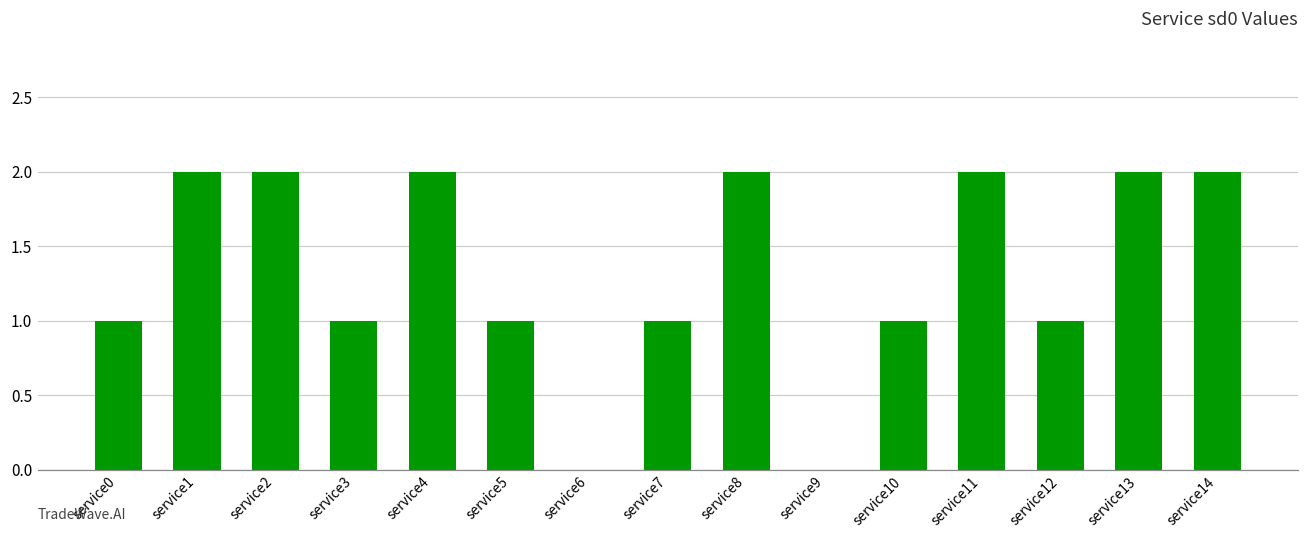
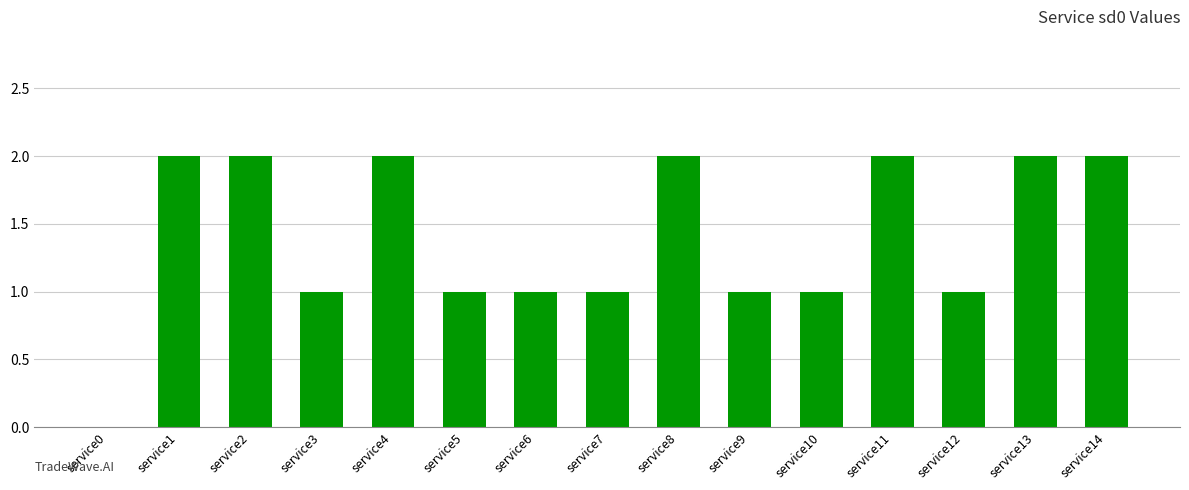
service0: 1 -> 0
service6: 0 -> 1
service9: 0 -> 1
